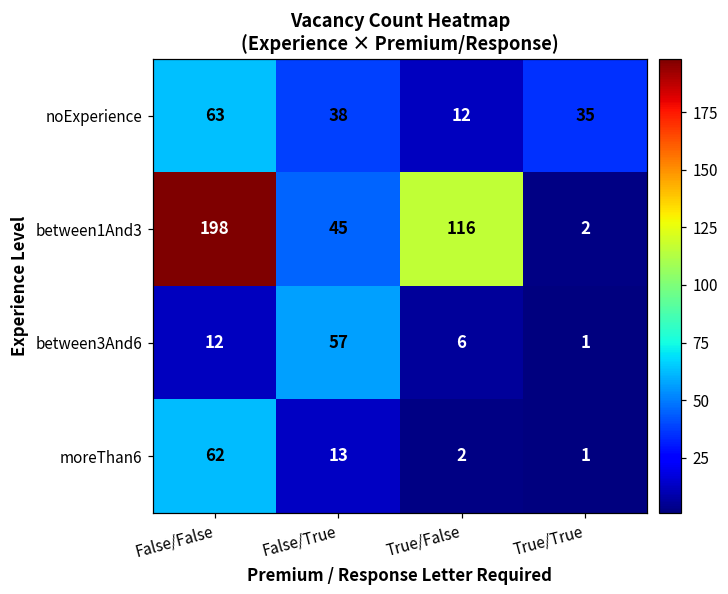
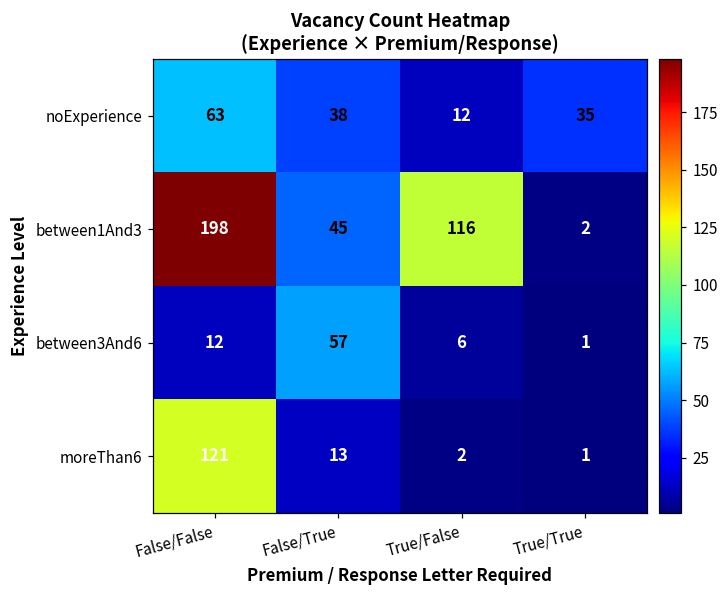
moreThan6, False/False: 62 -> 121
